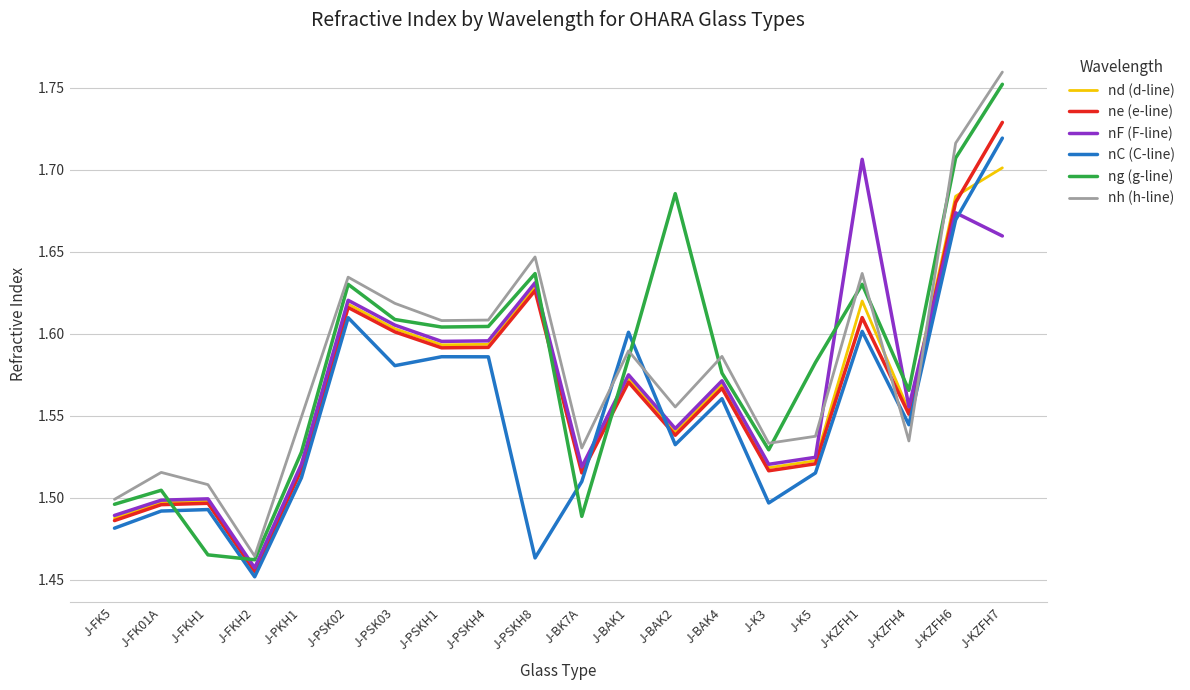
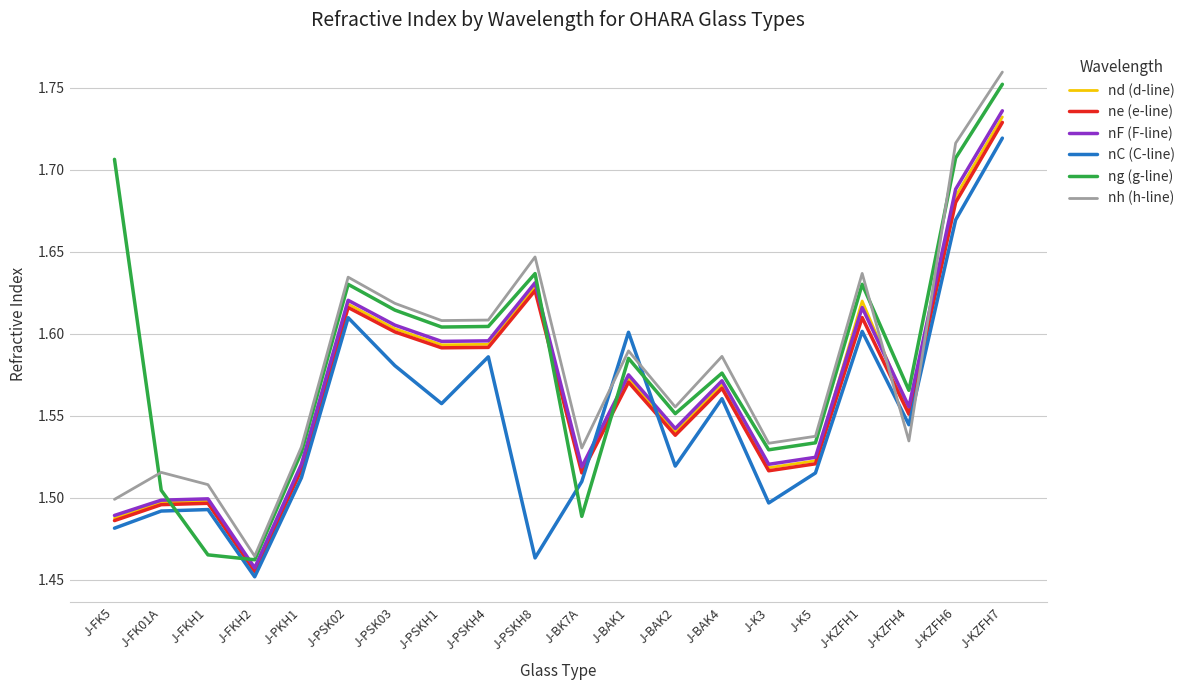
ng (g-line), J-FK5: 1.496 -> 1.706
nh (h-line), J-PKH1: 1.549 -> 1.531
ng (g-line), J-PSK03: 1.609 -> 1.614
nC (C-line), J-PSKH1: 1.586 -> 1.557
nC (C-line), J-BAK2: 1.532 -> 1.519
ng (g-line), J-BAK2: 1.685 -> 1.551
ng (g-line), J-K5: 1.582 -> 1.533
nF (F-line), J-KZFH1: 1.706 -> 1.616
nF (F-line), J-KZFH6: 1.674 -> 1.688
nd (d-line), J-KZFH7: 1.701 -> 1.732
nF (F-line), J-KZFH7: 1.660 -> 1.736
